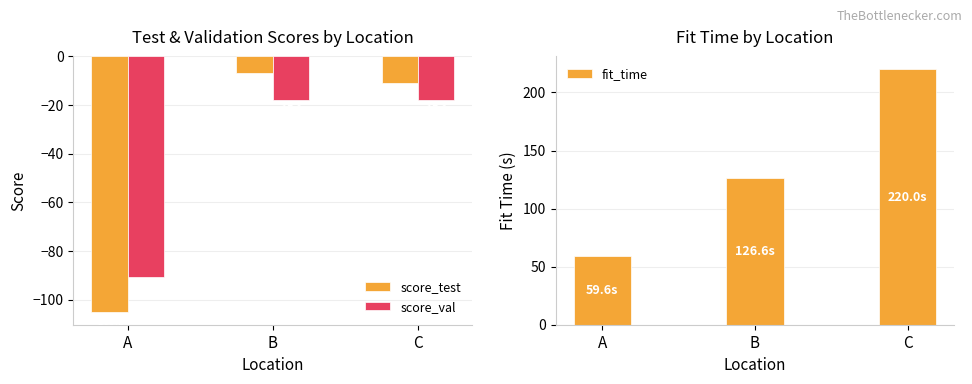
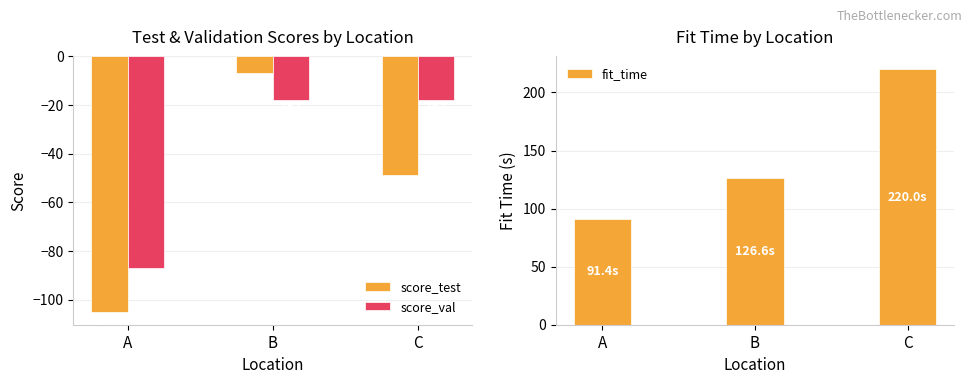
Test & Validation Scores by Location, score_val, A: -91 -> -87
Test & Validation Scores by Location, score_test, C: -11 -> -49
Fit Time by Location, A: 59.6s -> 91.4s
